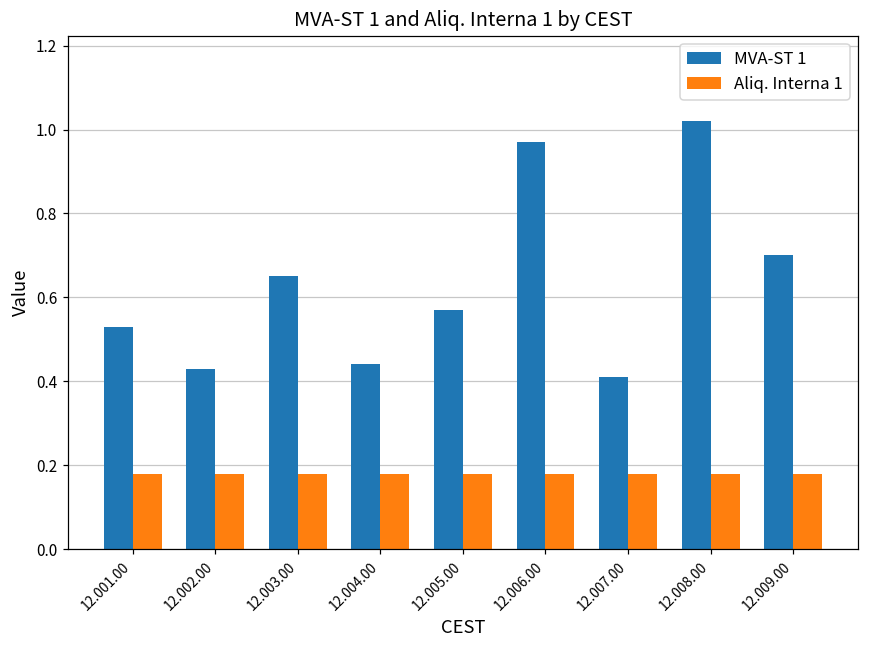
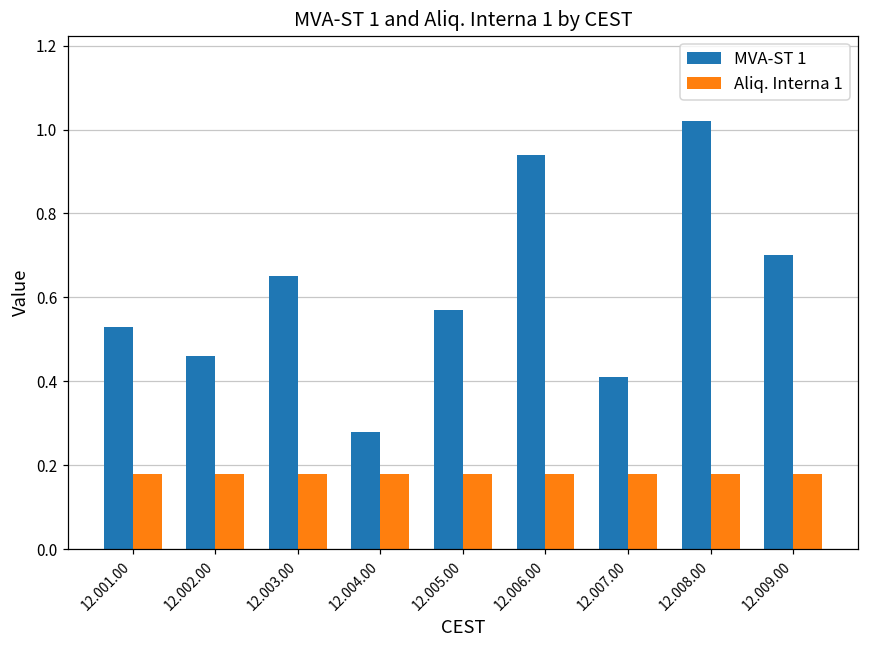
MVA-ST 1, 12.002.00: 0.43 -> 0.46
MVA-ST 1, 12.004.00: 0.44 -> 0.28
MVA-ST 1, 12.006.00: 0.97 -> 0.94
